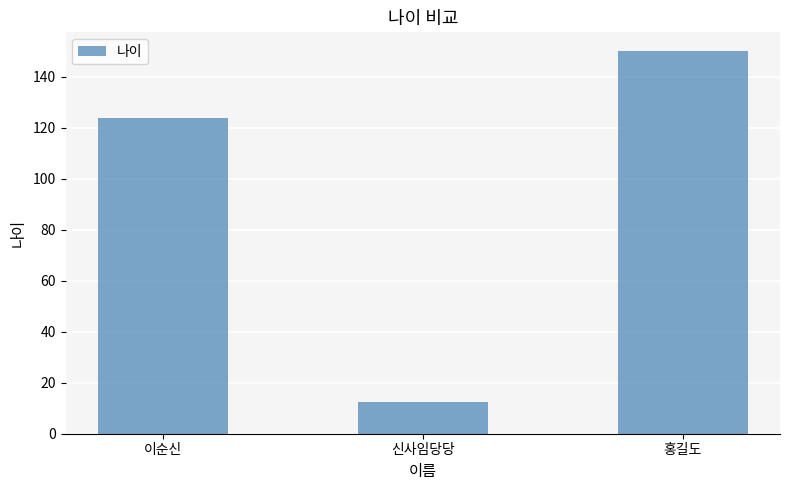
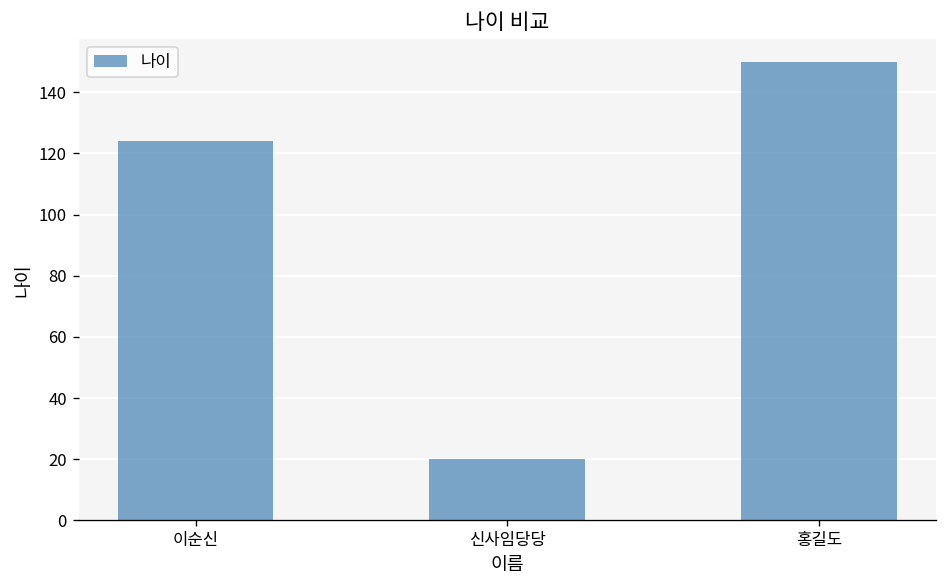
신사임당당: 13 -> 20
